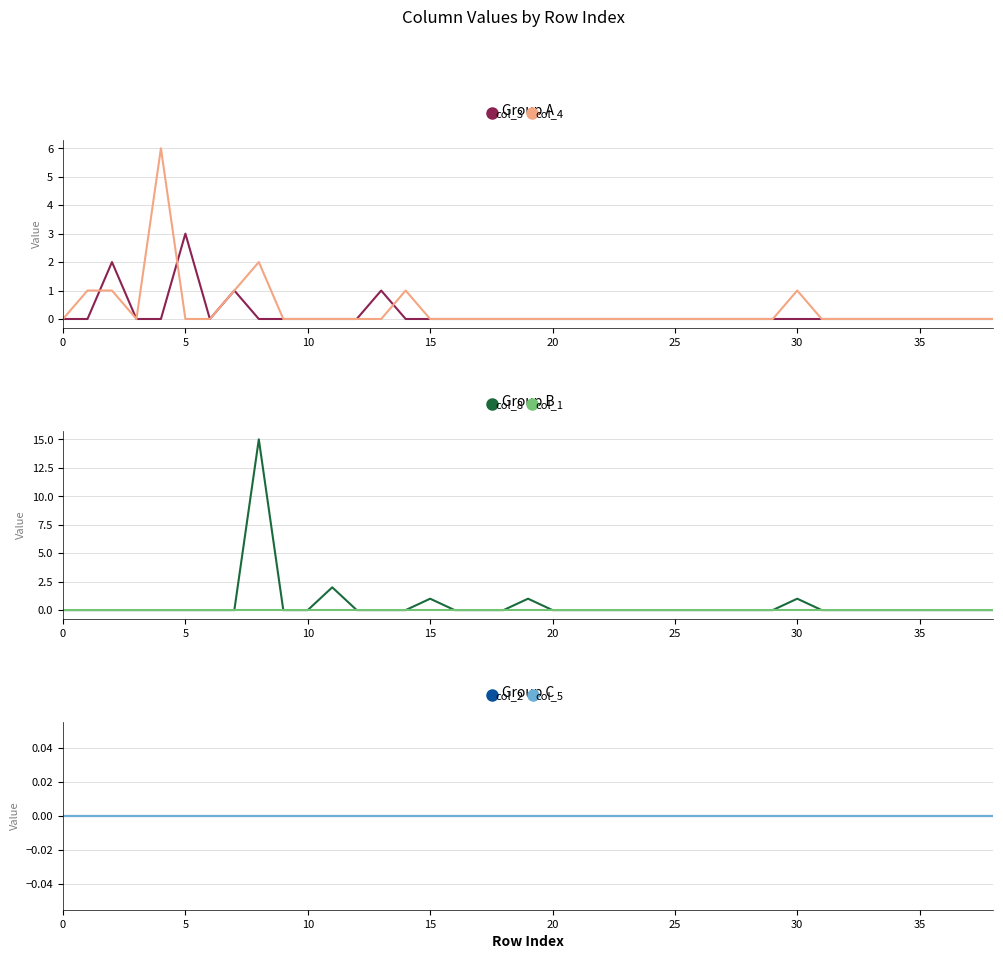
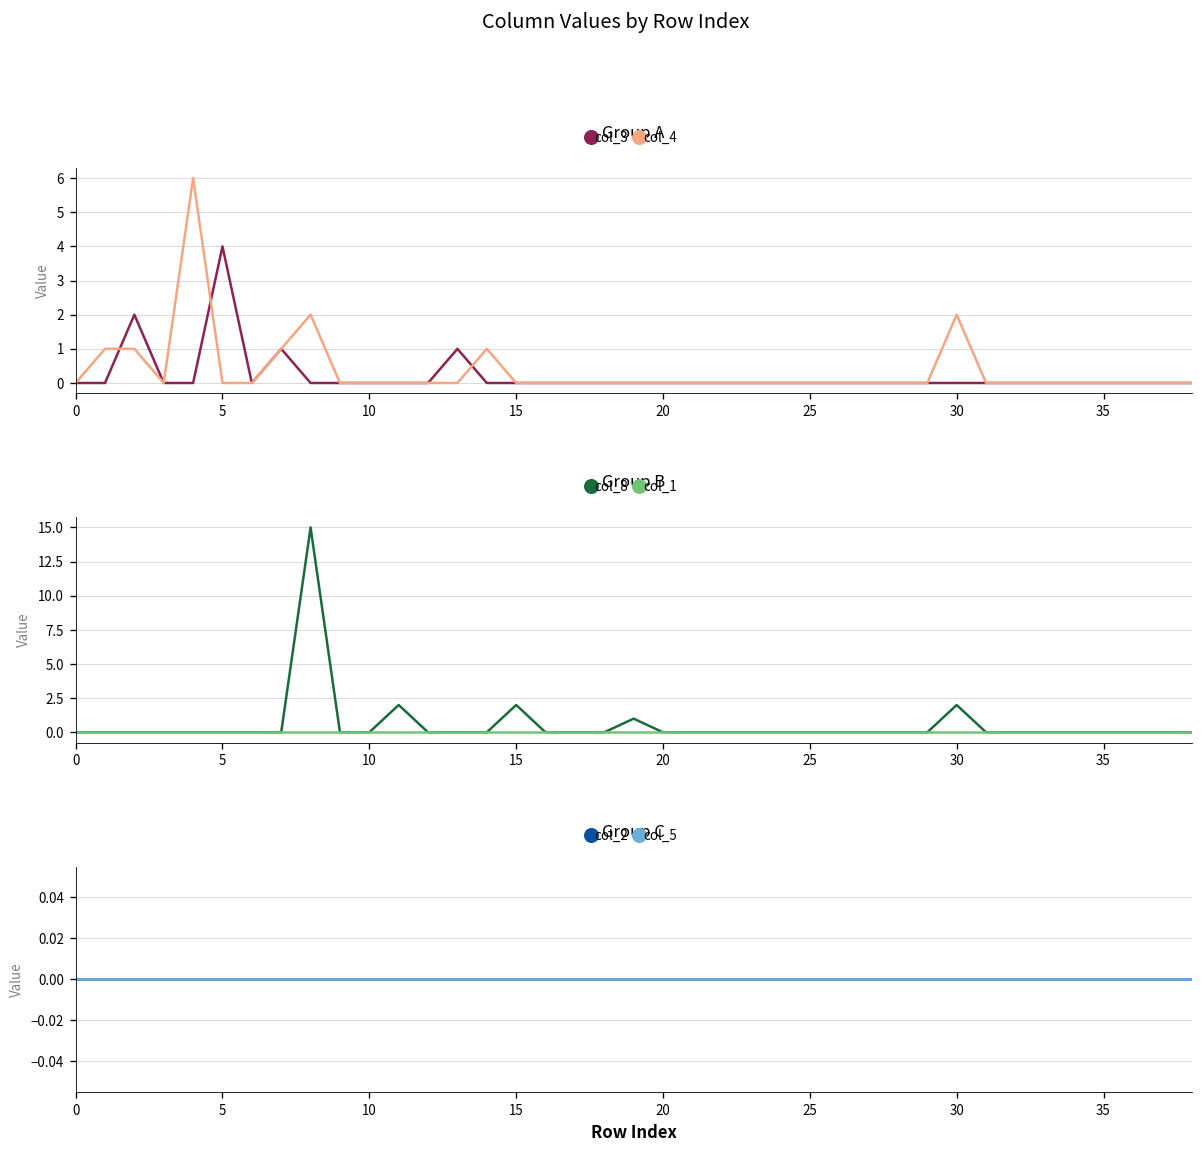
Group A, col_3, 5: 3 -> 4
Group A, col_4, 30: 1 -> 2
Group B, col_8, 15: 1 -> 2
Group B, col_8, 30: 1 -> 2
